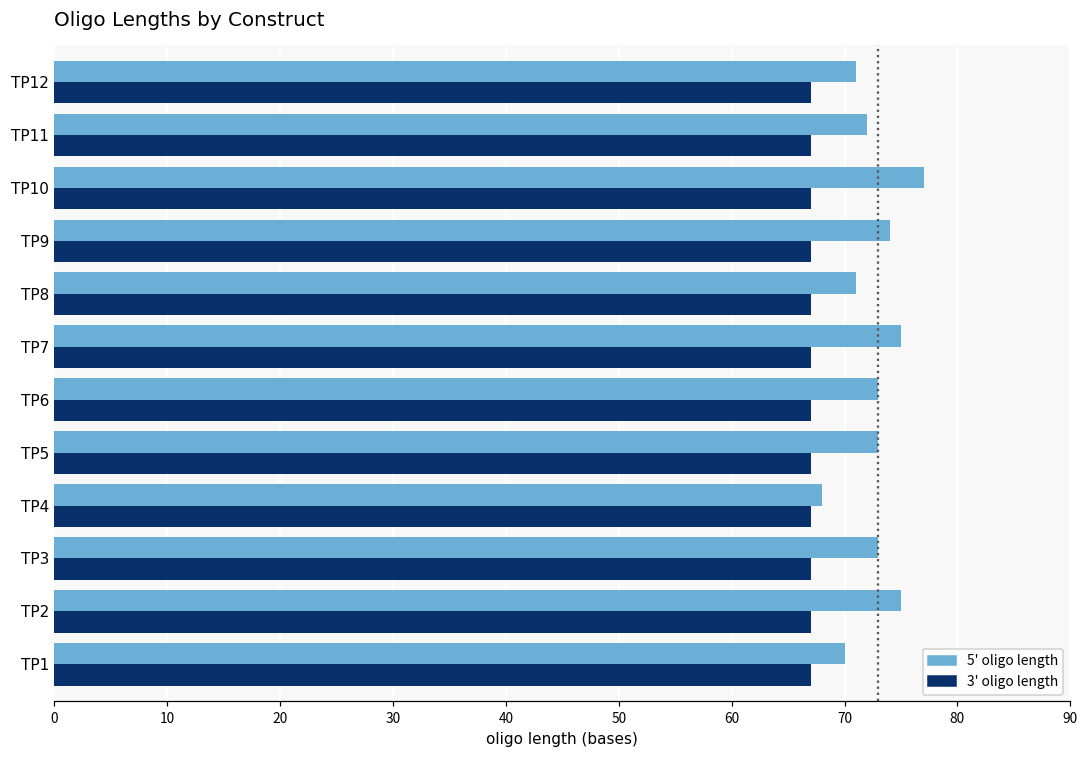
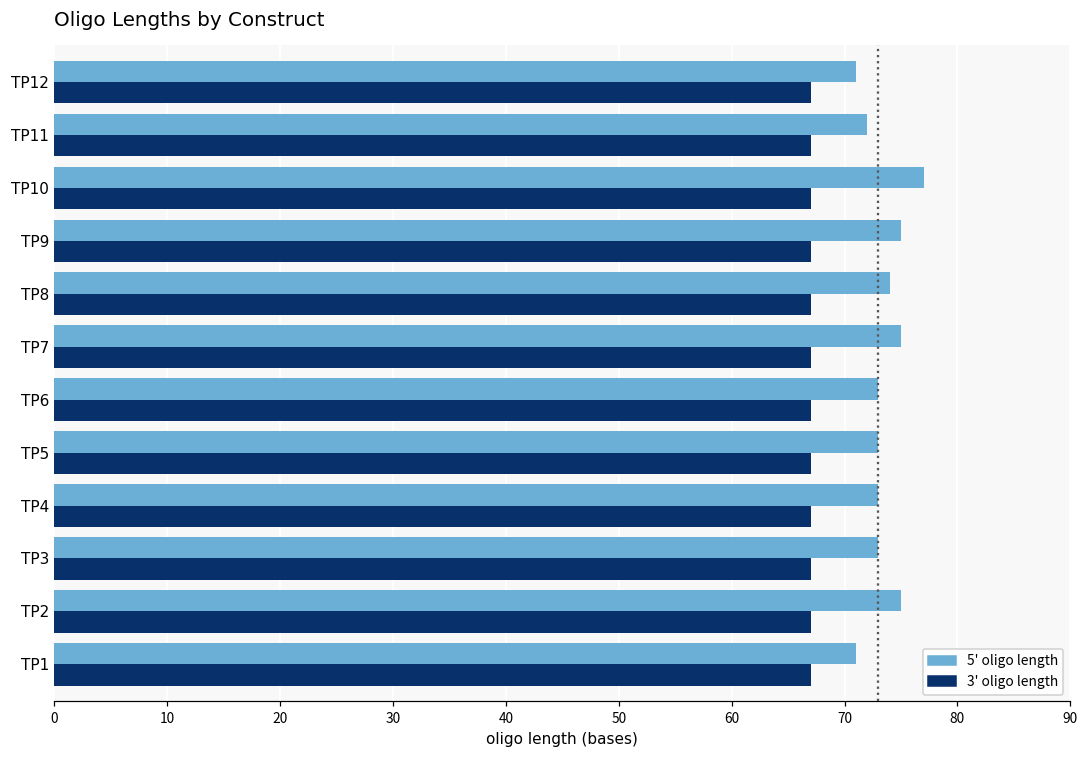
5' oligo length, TP9: 74 -> 75
5' oligo length, TP8: 71 -> 74
5' oligo length, TP4: 68 -> 73
5' oligo length, TP1: 70 -> 71
